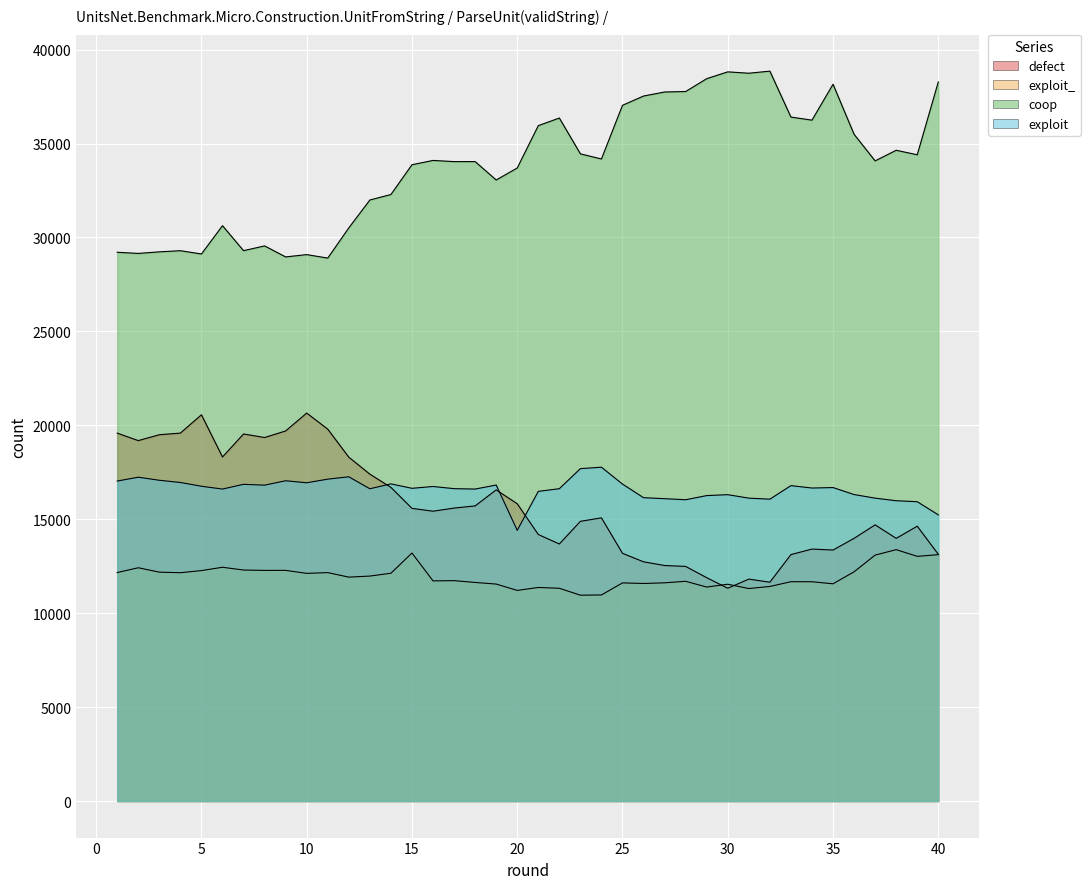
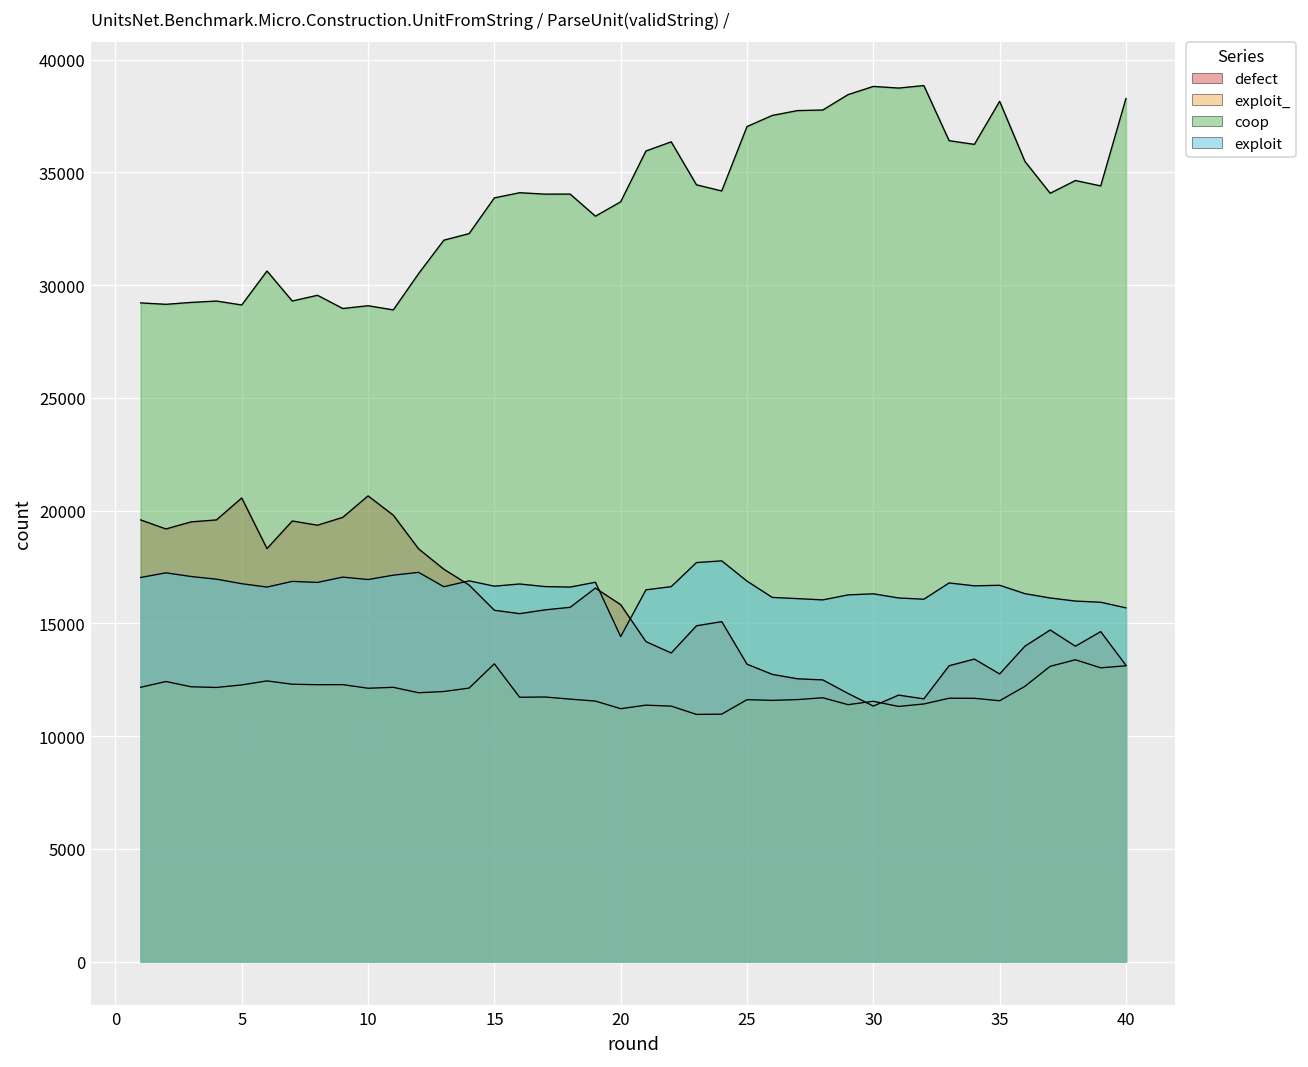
defect, 35: 13400 -> 12800
exploit, 40: 15200 -> 15700
